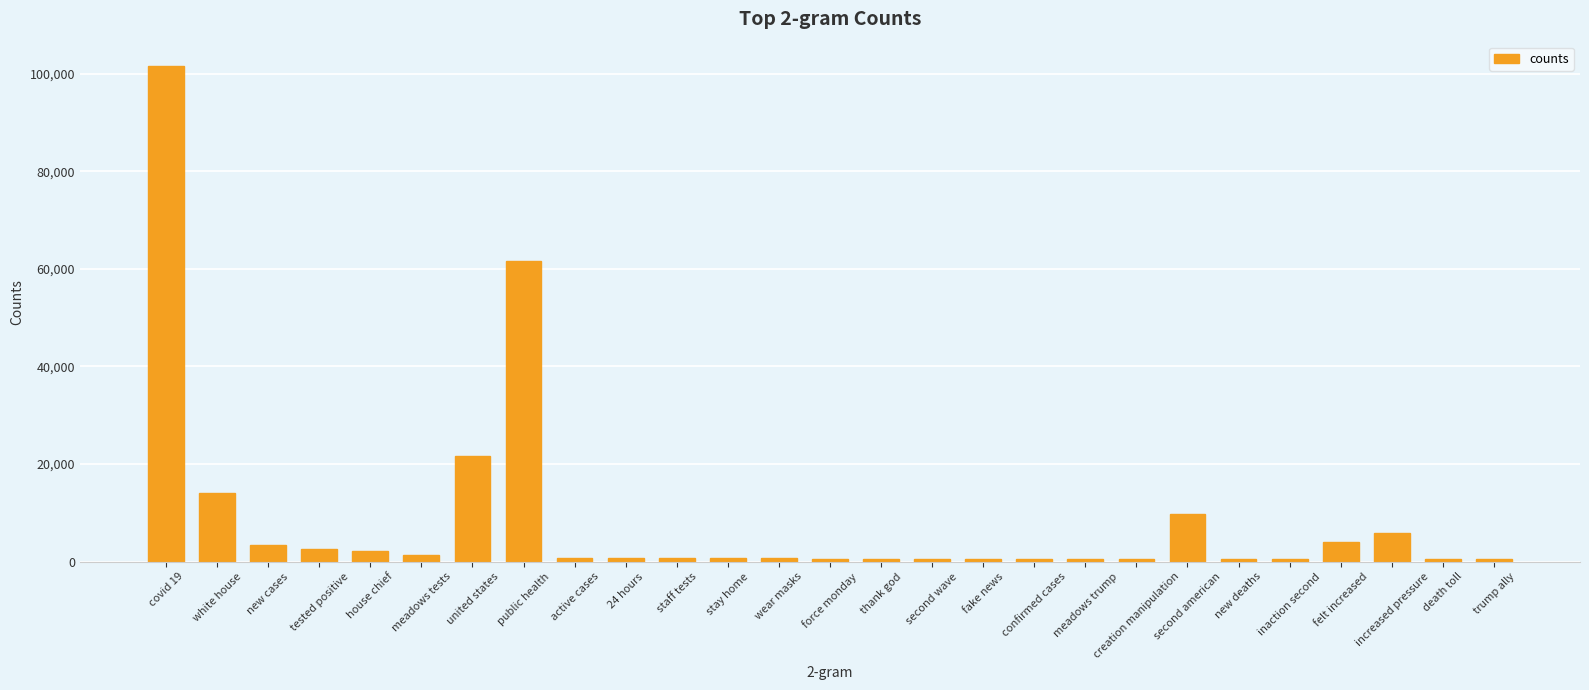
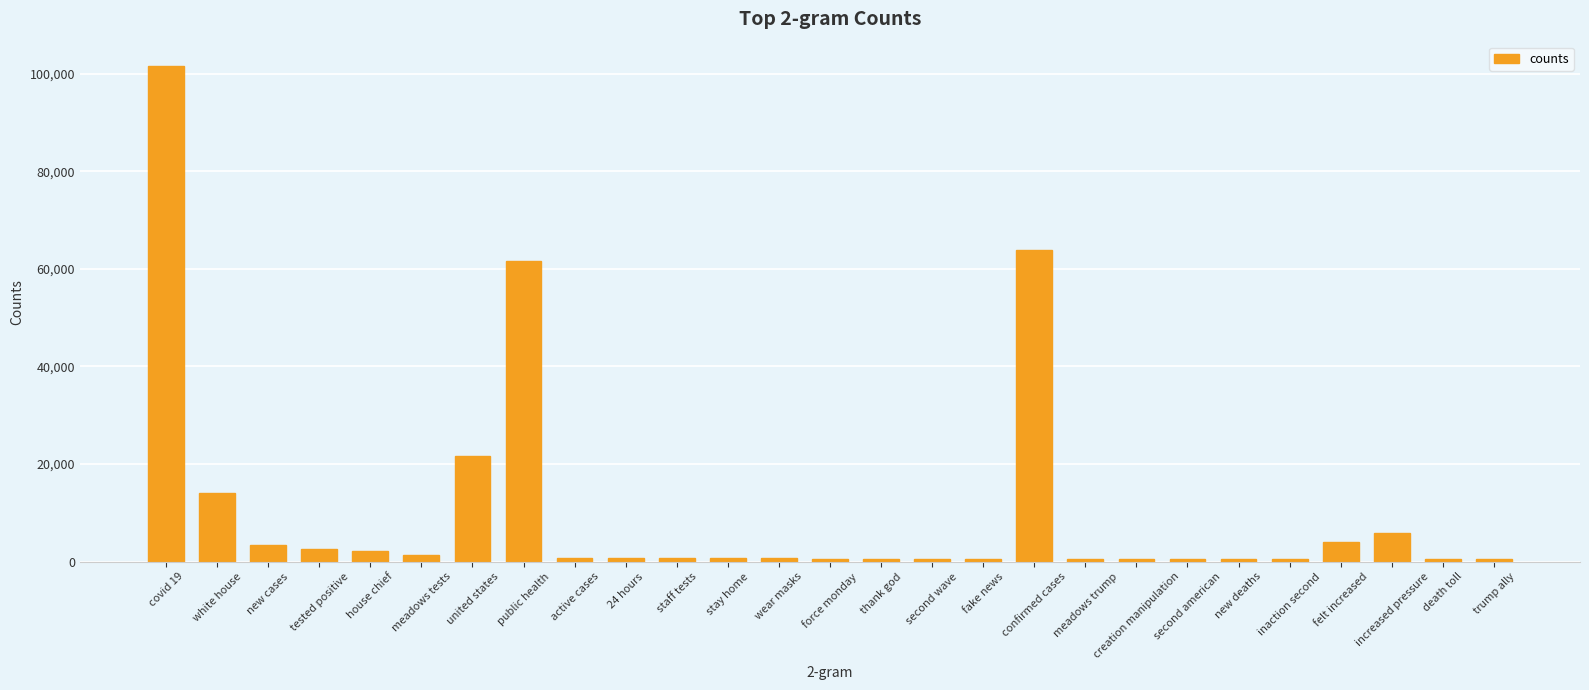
confirmed cases: 1,000 -> 64,000
second american: 10,000 -> 1,000
